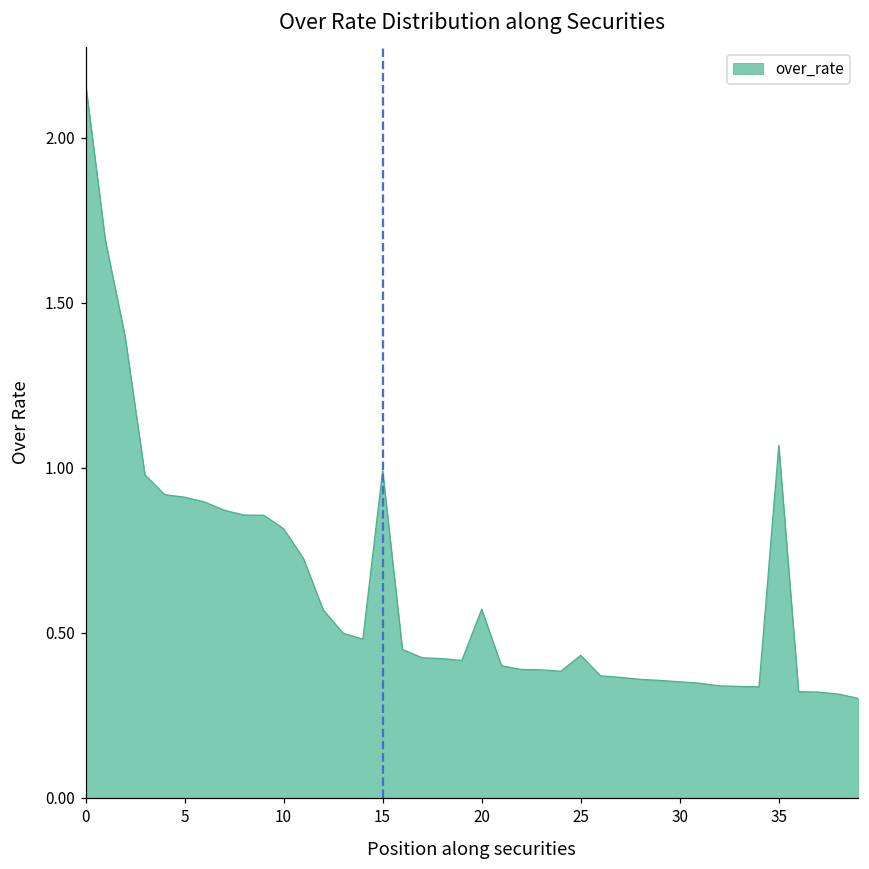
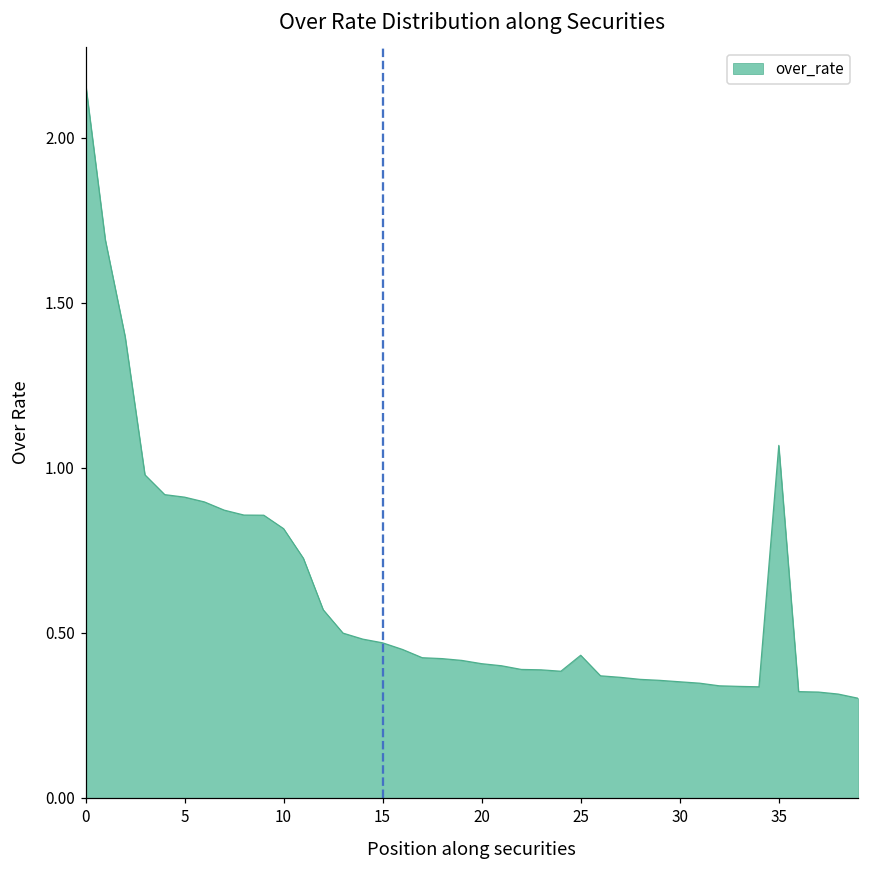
15: 0.99 -> 0.47
20: 0.57 -> 0.41
